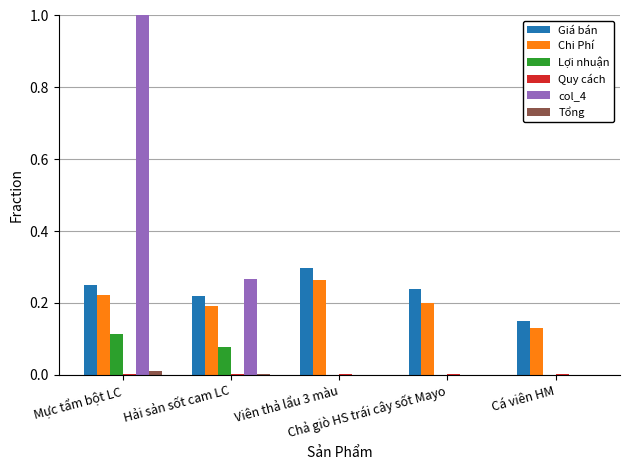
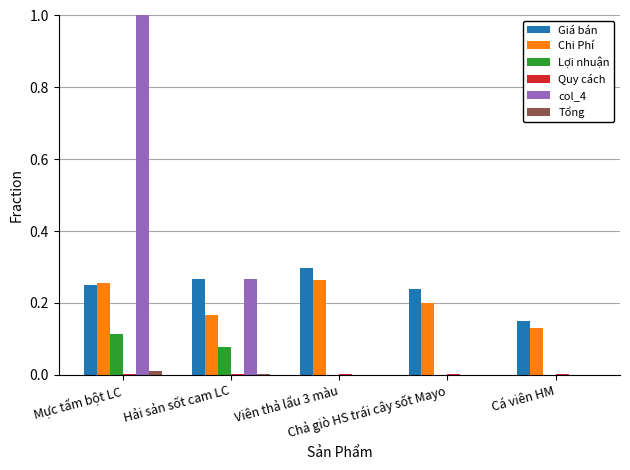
Chi Phí, Mực tẩm bột LC: 0.22 -> 0.25
Giá bán, Hải sản sốt cam LC: 0.22 -> 0.27
Chi Phí, Hải sản sốt cam LC: 0.19 -> 0.17
